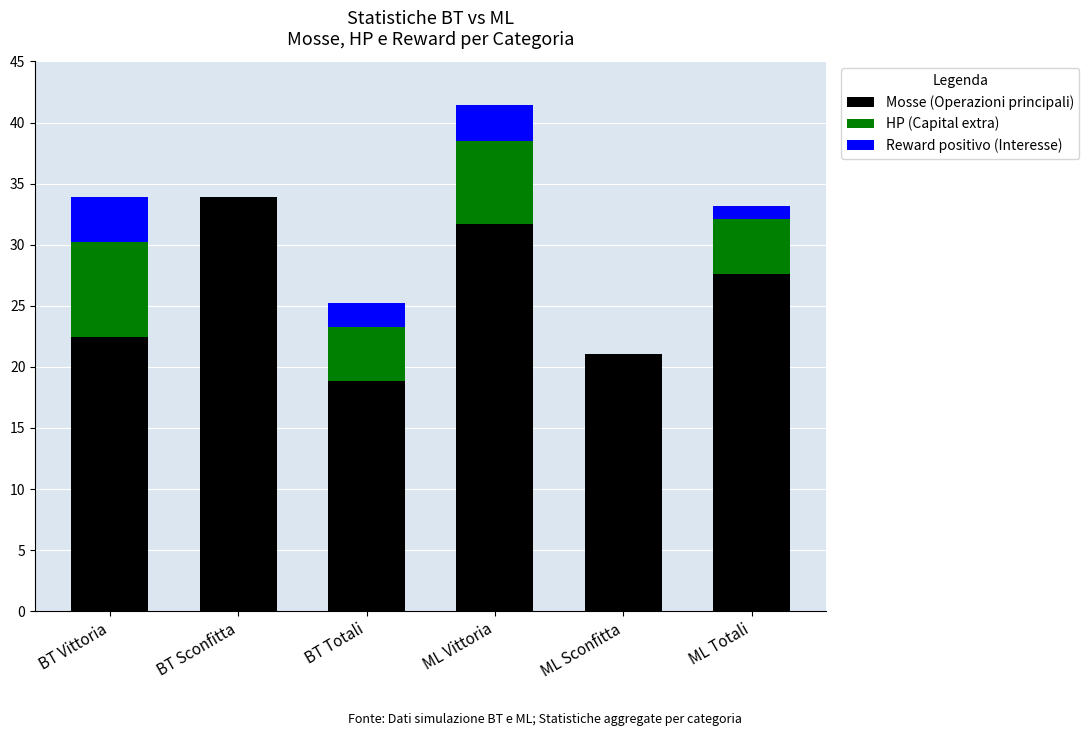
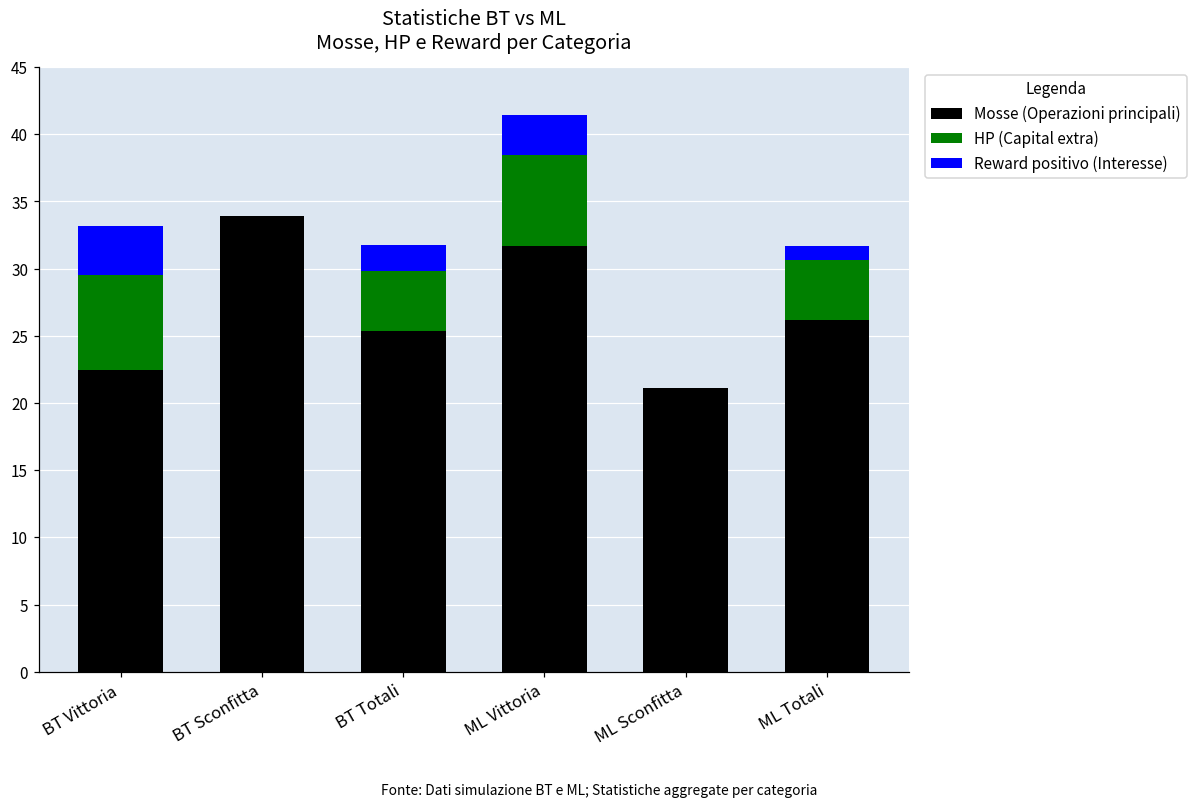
HP (Capital extra), BT Vittoria: 7.8 -> 7.1
Mosse (Operazioni principali), BT Totali: 18.9 -> 25.4
Mosse (Operazioni principali), ML Totali: 27.6 -> 26.1
